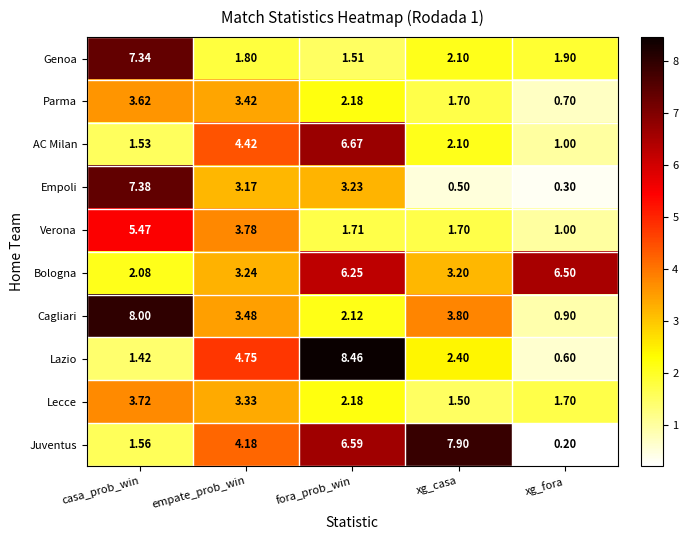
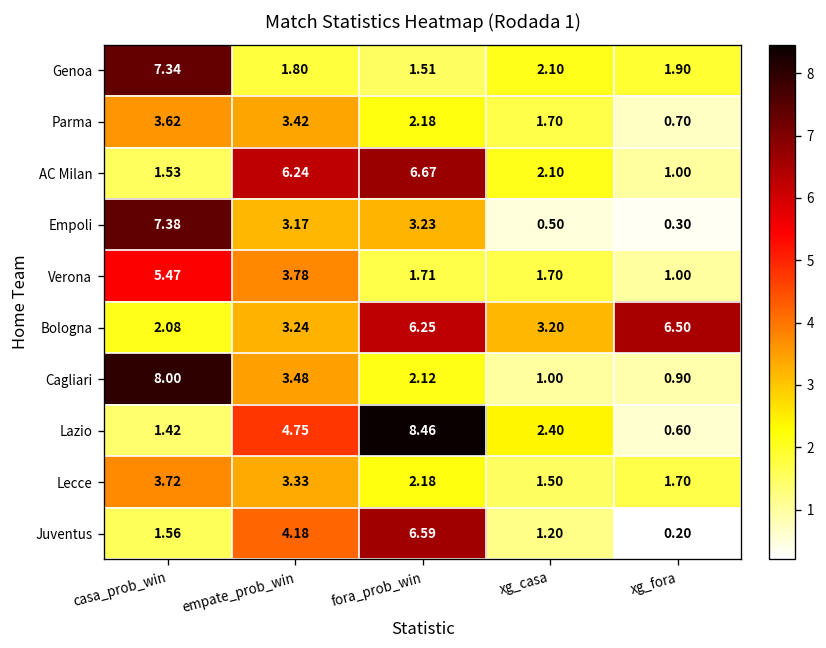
AC Milan, empate_prob_win: 4.42 -> 6.24
Cagliari, xg_casa: 3.80 -> 1.00
Juventus, xg_casa: 7.90 -> 1.20
